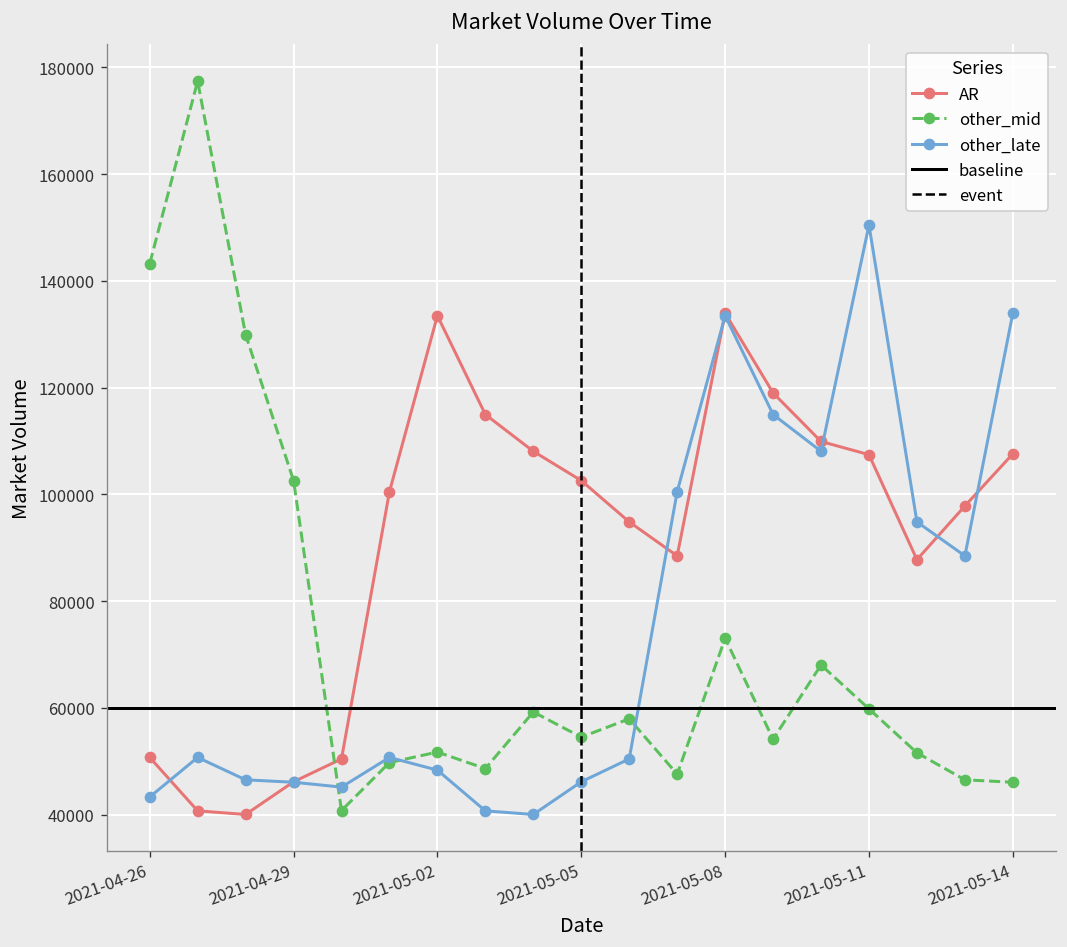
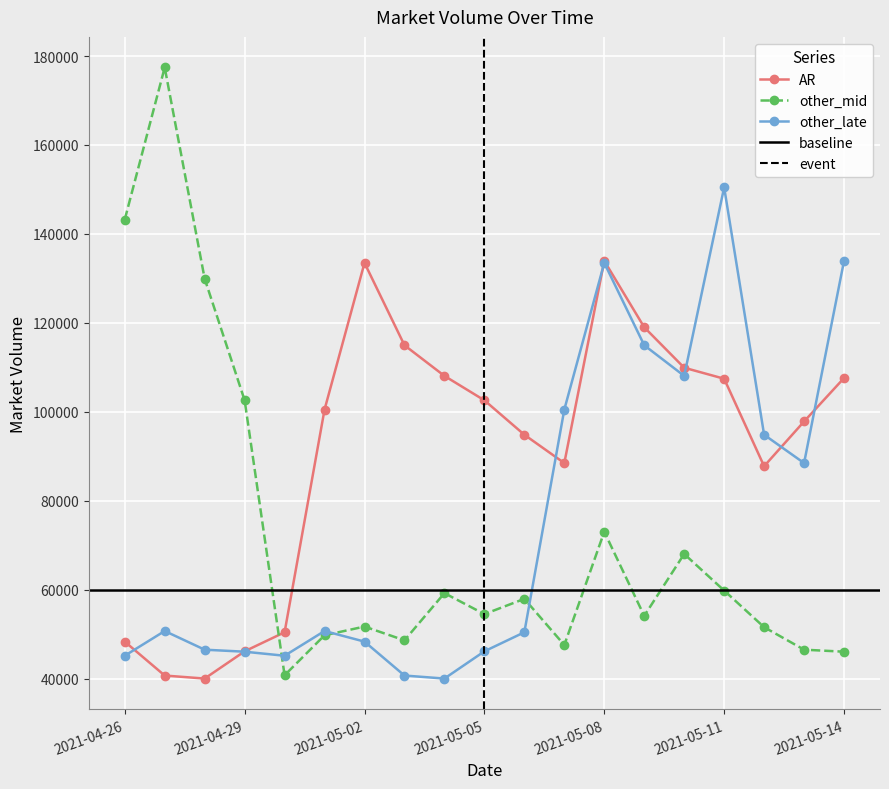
AR, 2021-04-26: 51000 -> 48000
other_late, 2021-04-26: 43000 -> 45000
